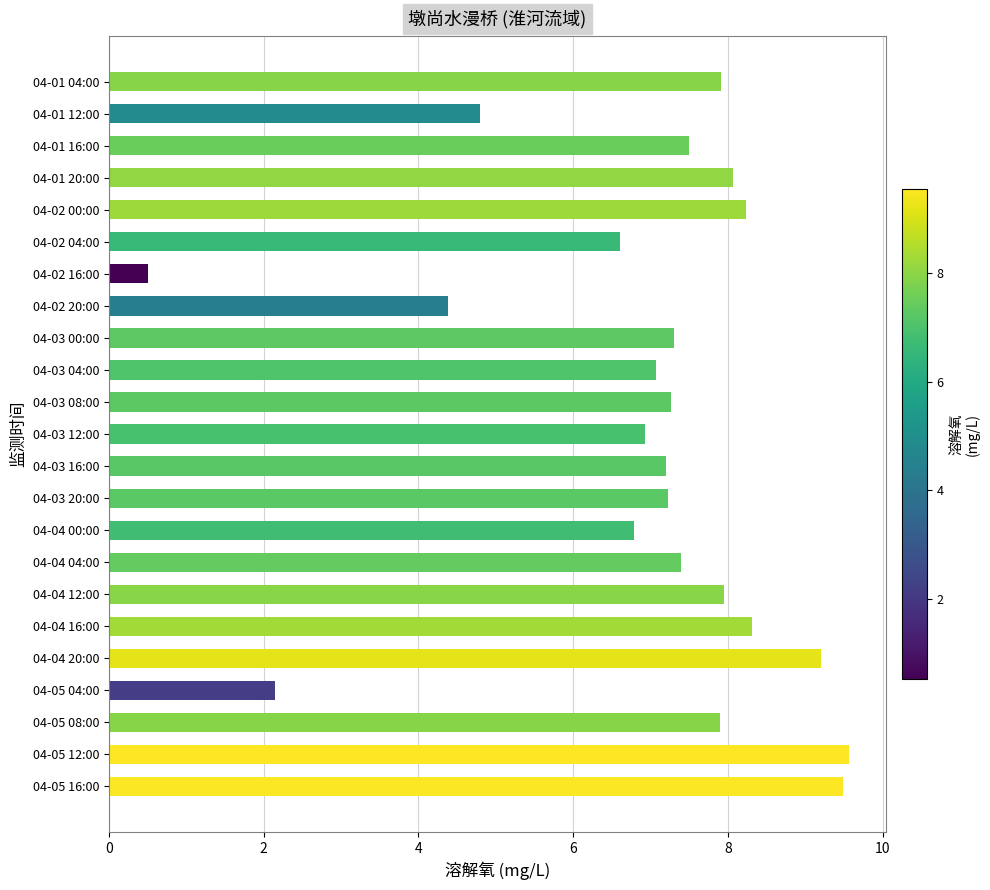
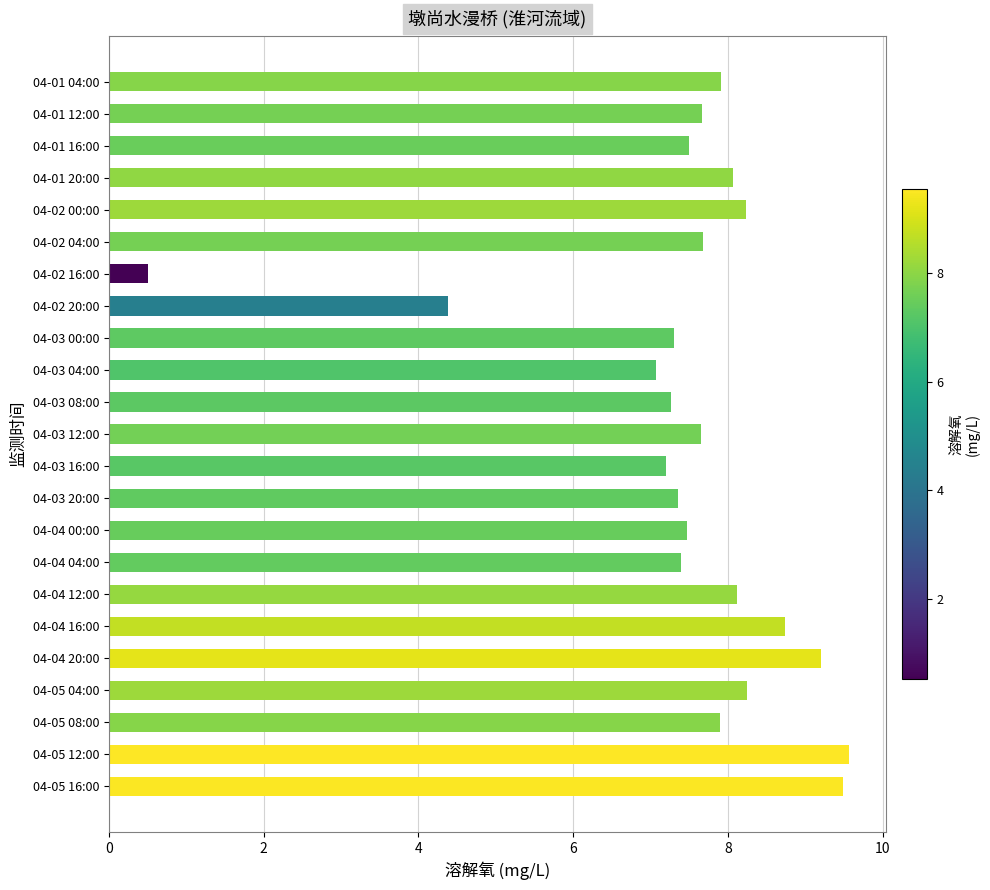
04-01 12:00: 4.8 -> 7.7
04-02 04:00: 6.6 -> 7.7
04-03 12:00: 6.9 -> 7.7
04-03 20:00: 7.2 -> 7.4
04-04 00:00: 6.8 -> 7.5
04-04 12:00: 8.0 -> 8.1
04-04 16:00: 8.3 -> 8.7
04-05 04:00: 2.2 -> 8.3
